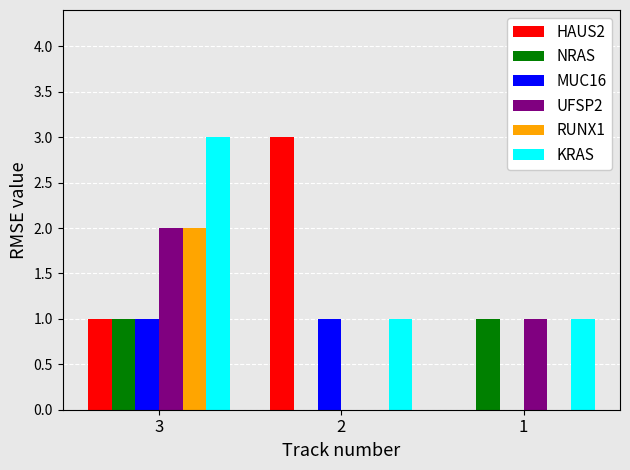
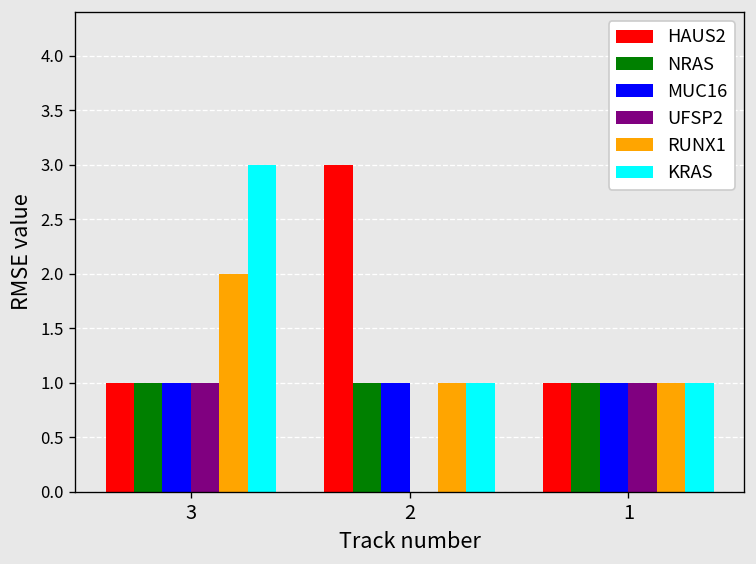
UFSP2, 3: 2 -> 1
NRAS, 2: 0 -> 1
RUNX1, 2: 0 -> 1
HAUS2, 1: 0 -> 1
MUC16, 1: 0 -> 1
RUNX1, 1: 0 -> 1
